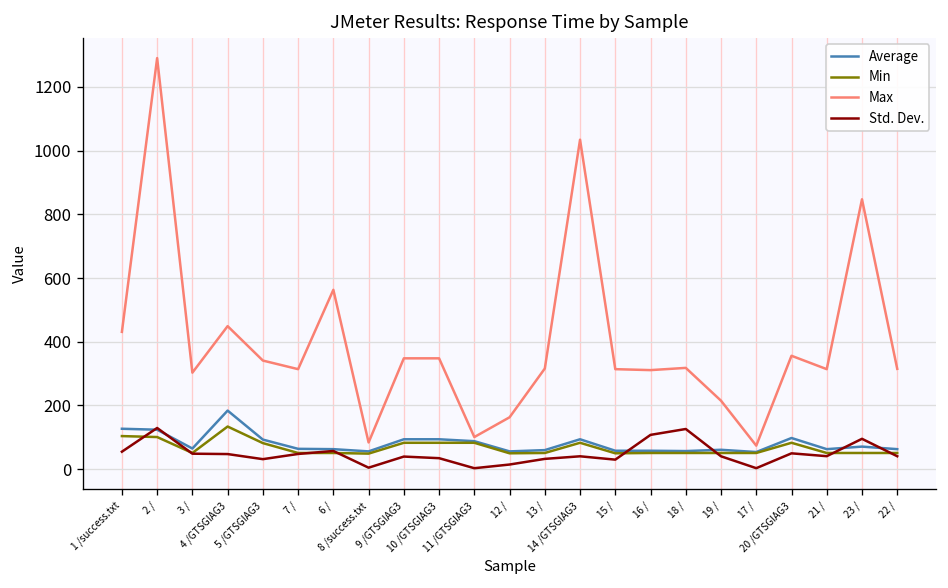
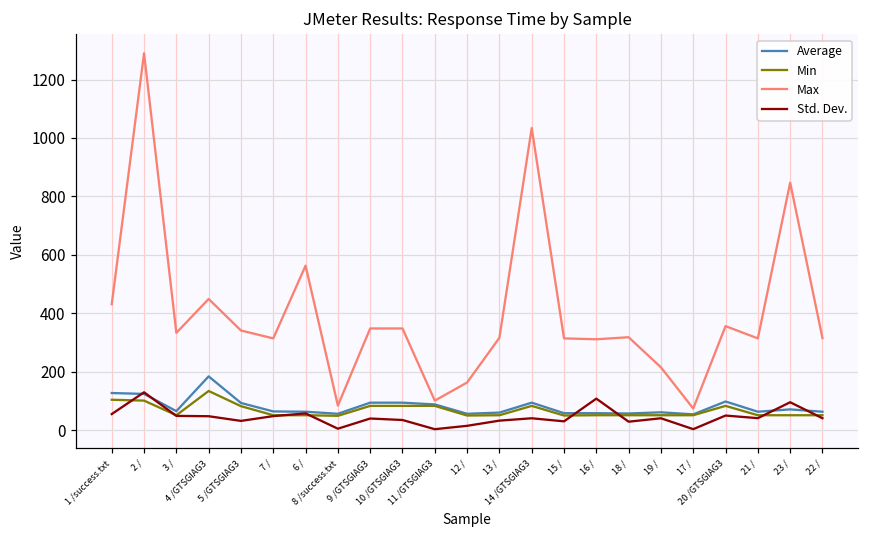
Max, 3 /: 300 -> 330
Std. Dev., 18 /: 130 -> 30
